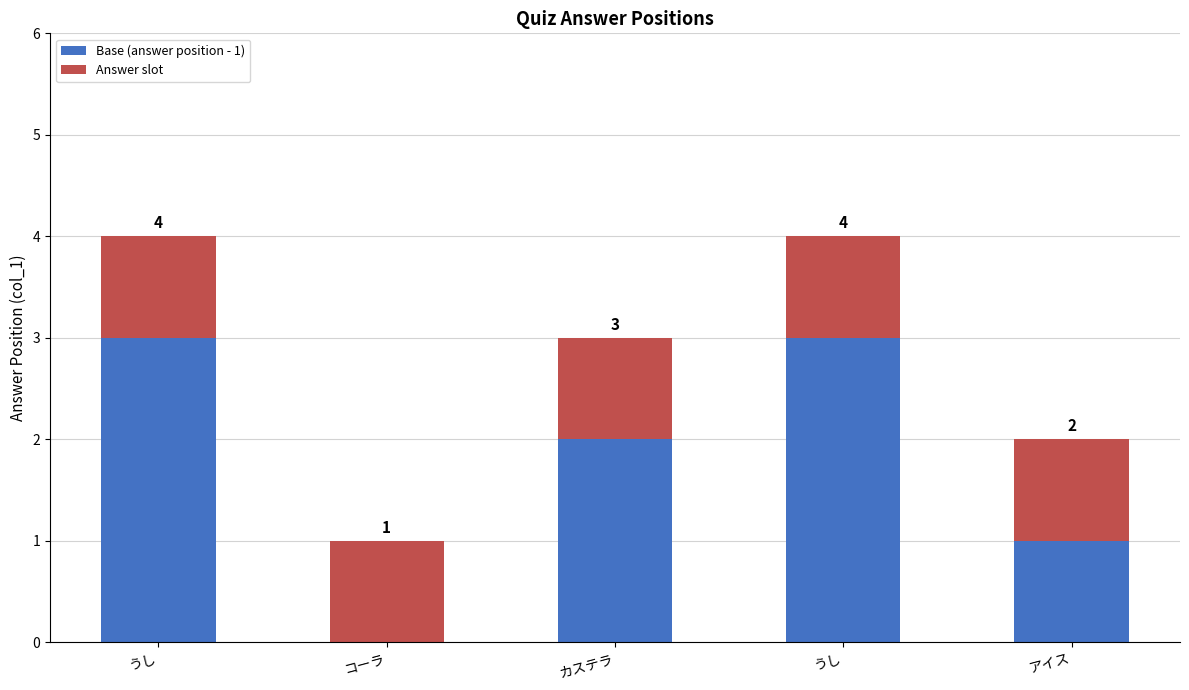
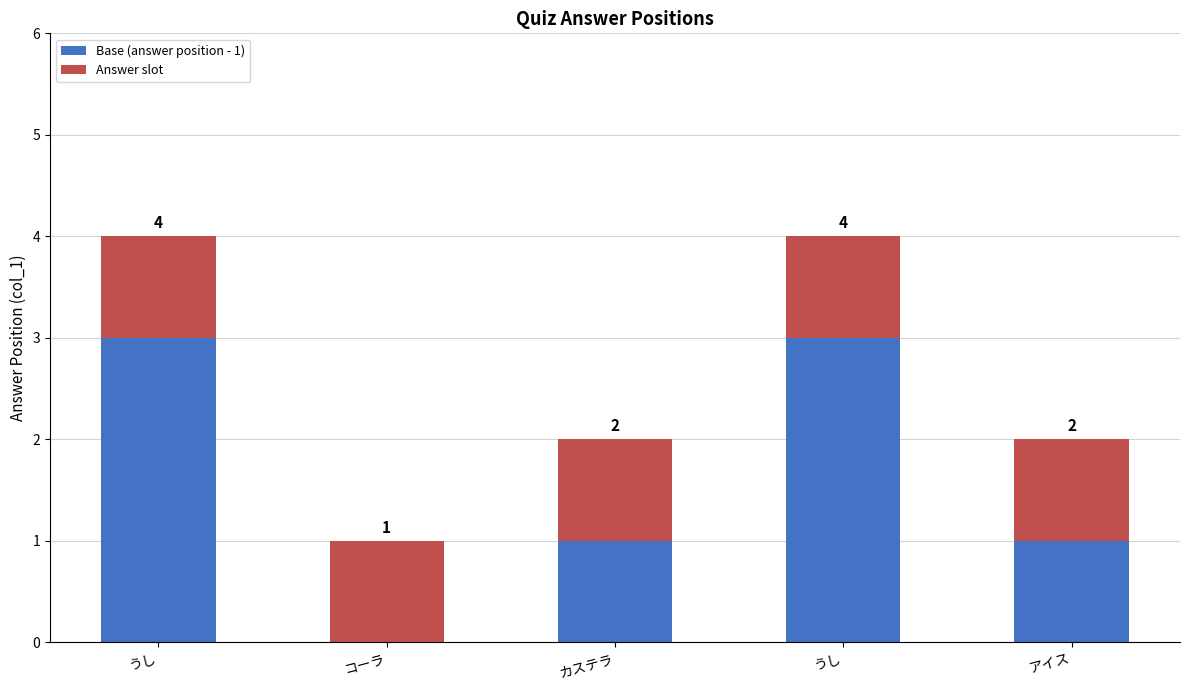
Base (answer position - 1), カステラ: 3 -> 2
